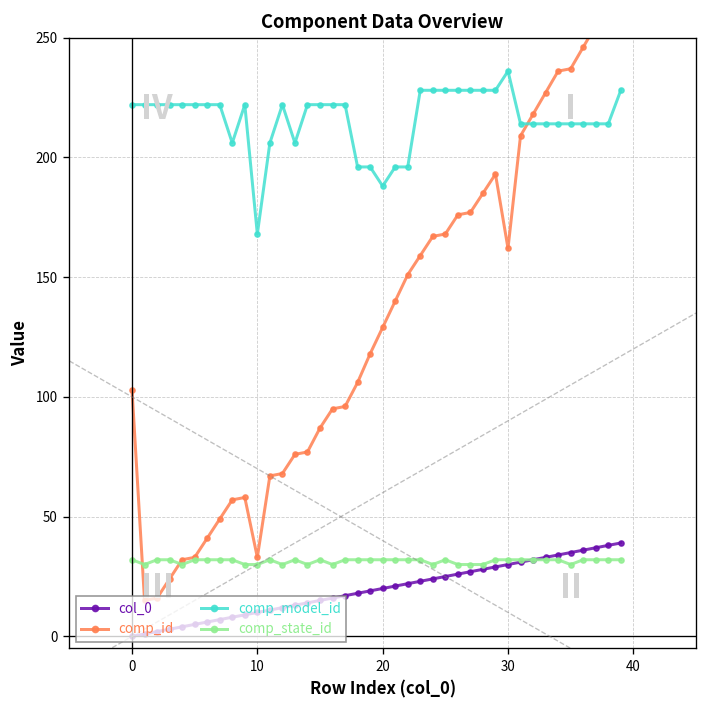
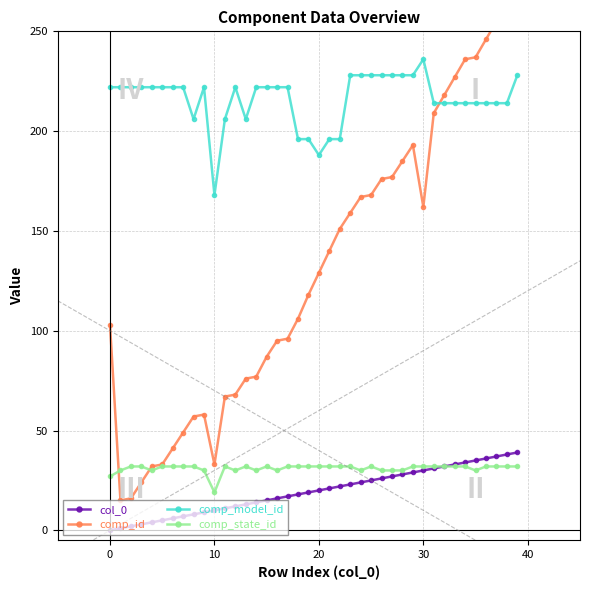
comp_state_id, 0: 32 -> 27
comp_state_id, 10: 30 -> 19
